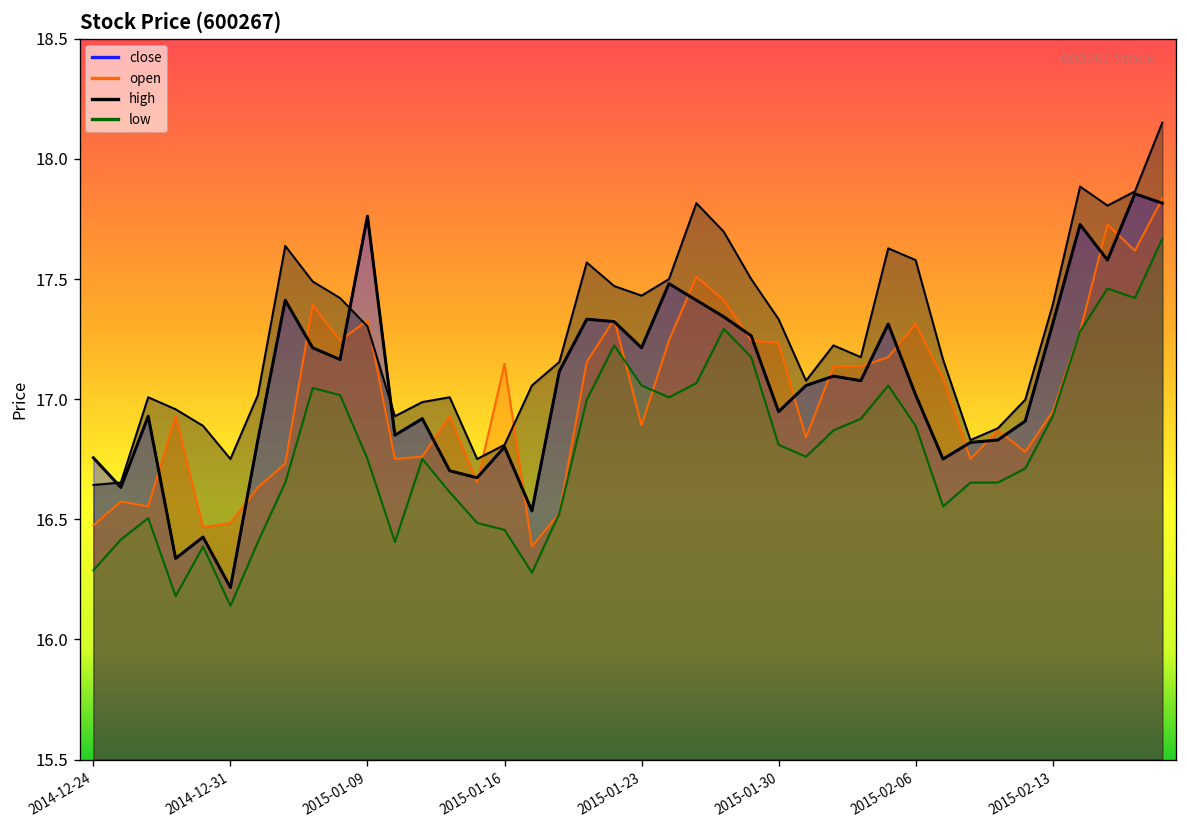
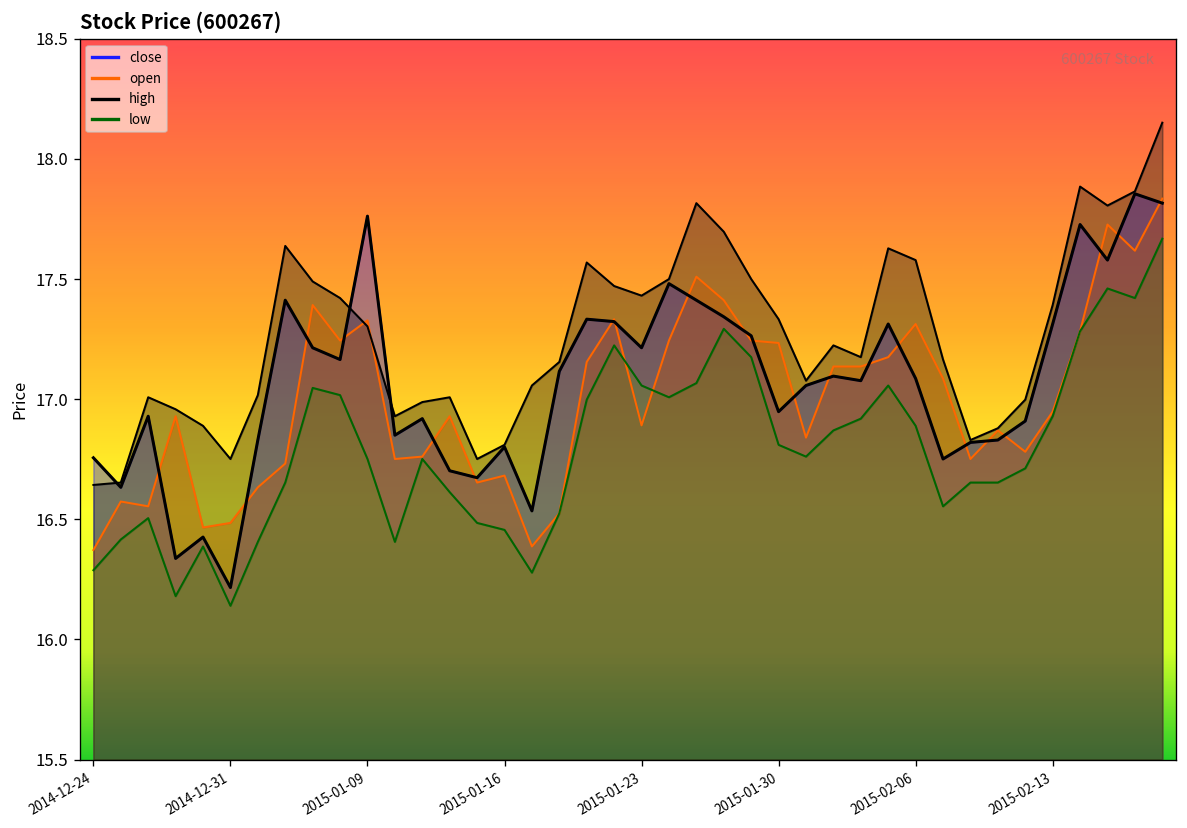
open, 2014-12-24: 16.48 -> 16.37
open, 2015-01-16: 17.15 -> 16.68
close, 2015-02-06: 17.02 -> 17.09
